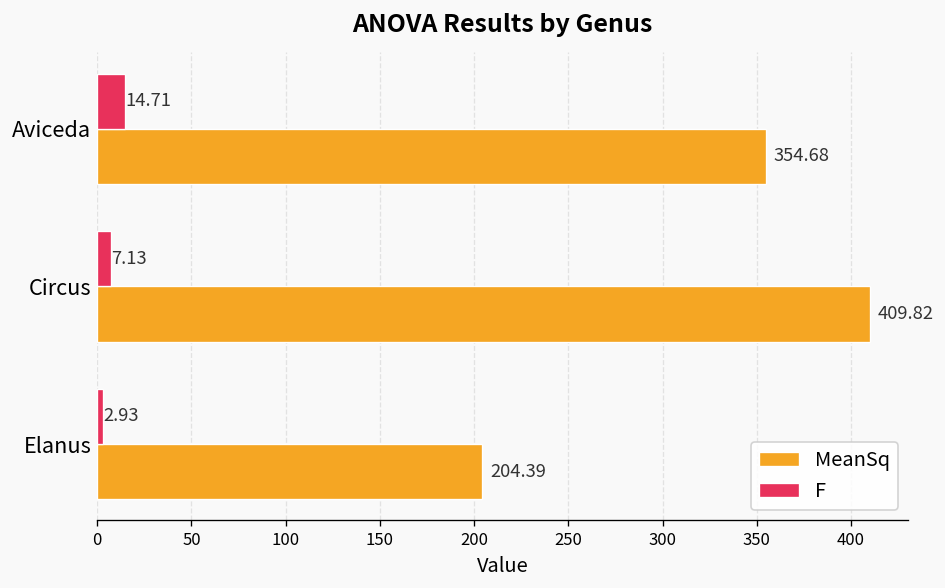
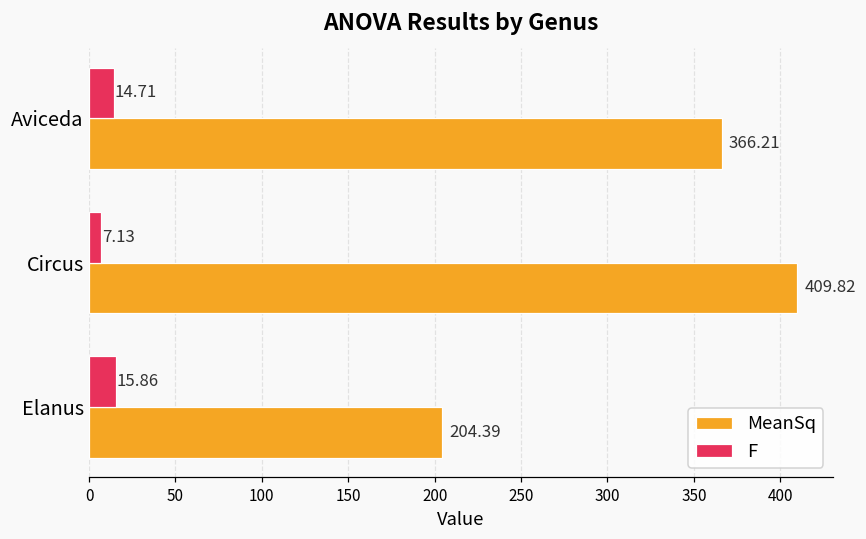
MeanSq, Aviceda: 354.68 -> 366.21
F, Elanus: 2.93 -> 15.86
